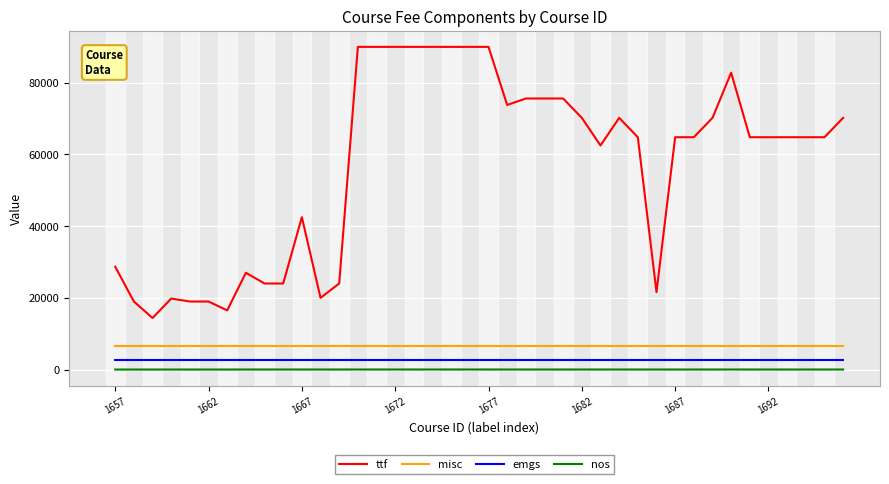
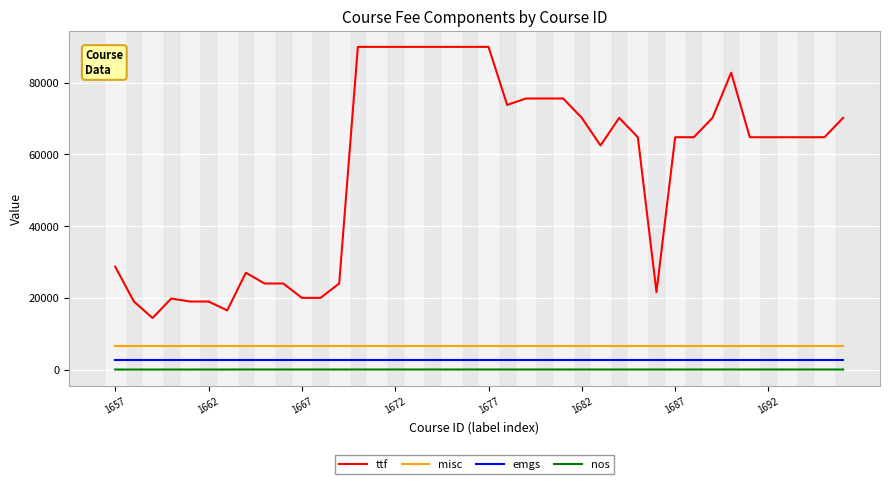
ttf, 1667: 43000 -> 20000
